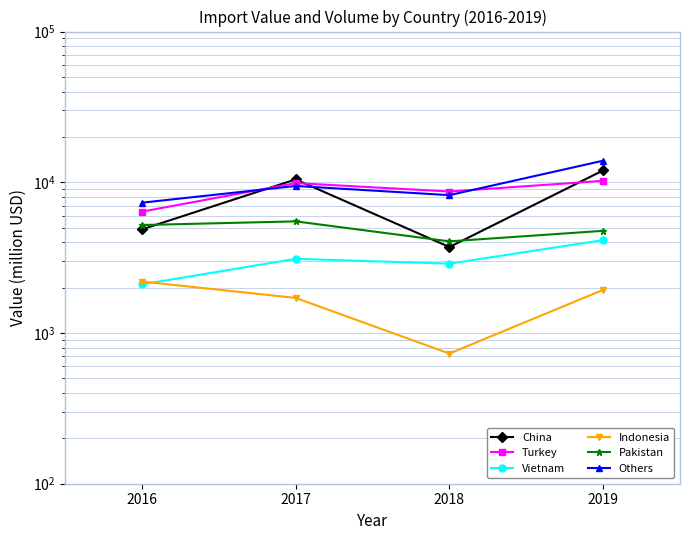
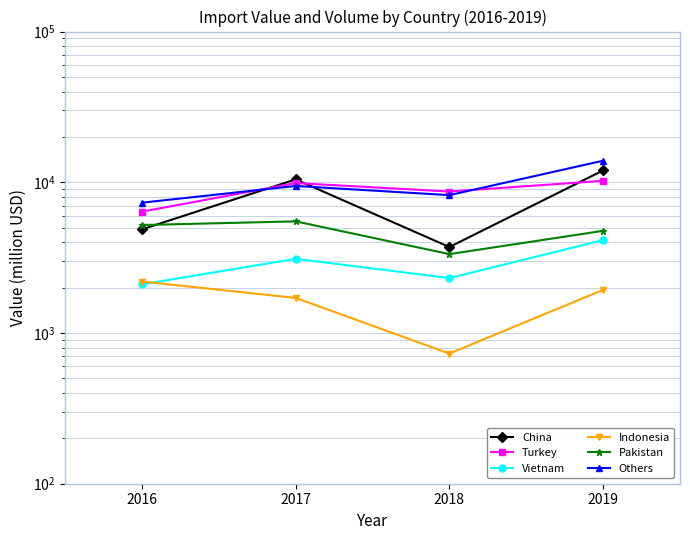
Vietnam, 2018: 2900 -> 2300
Pakistan, 2018: 4100 -> 3300
